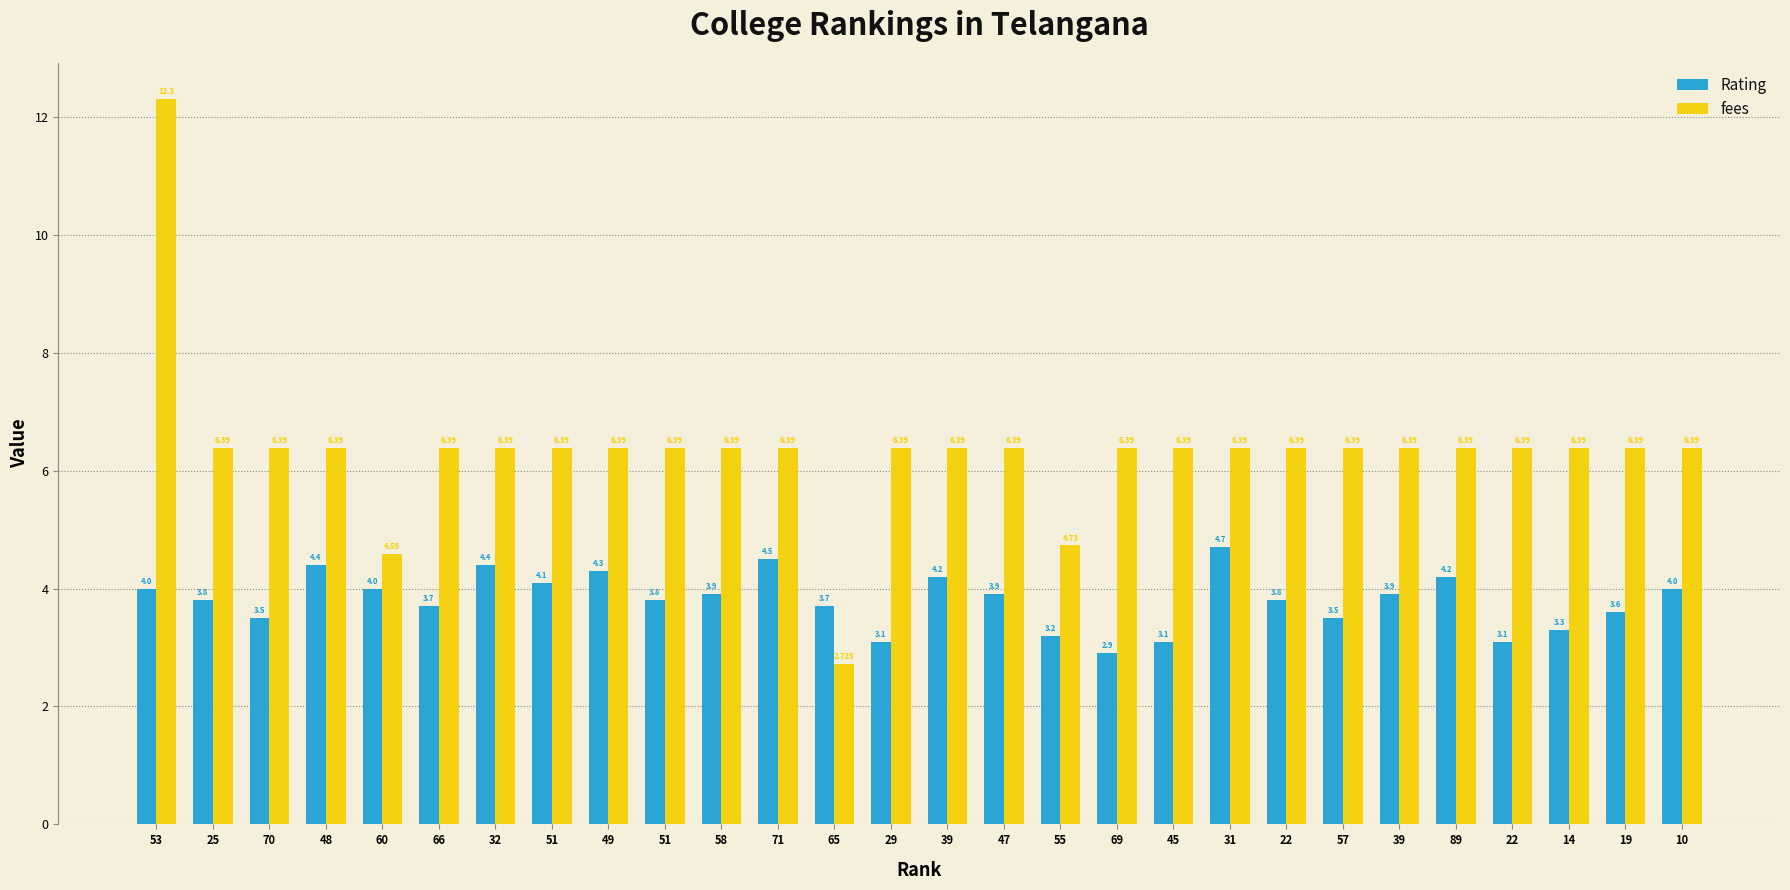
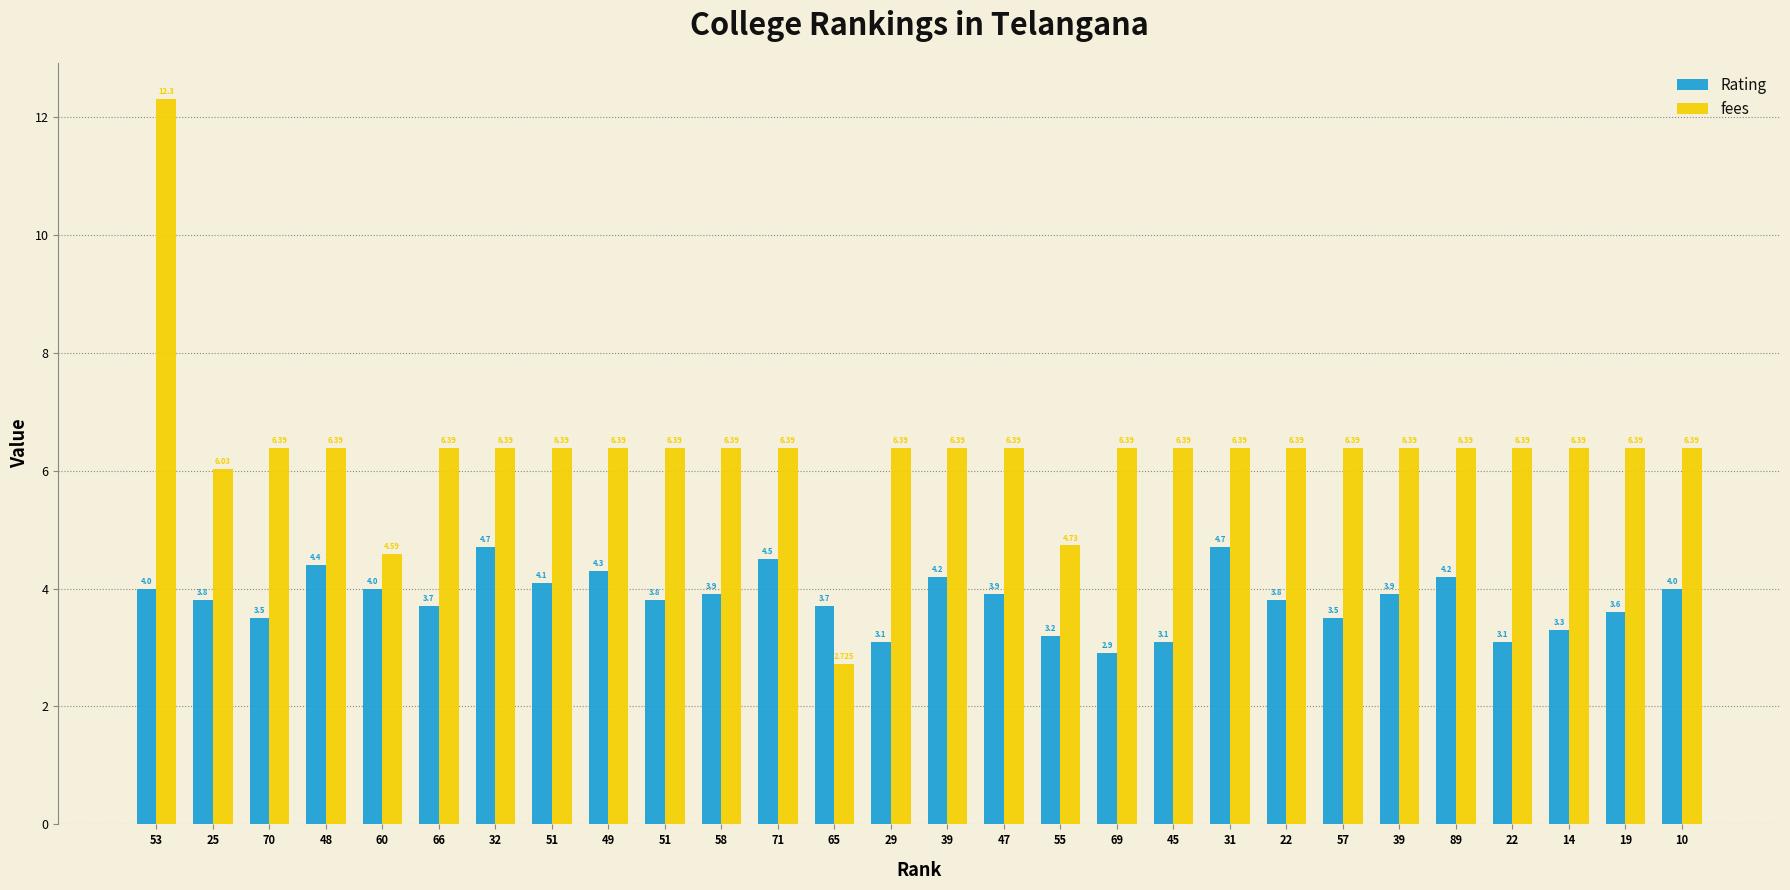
fees, 25: 6.39 -> 6.03
Rating, 32: 4.4 -> 4.7
